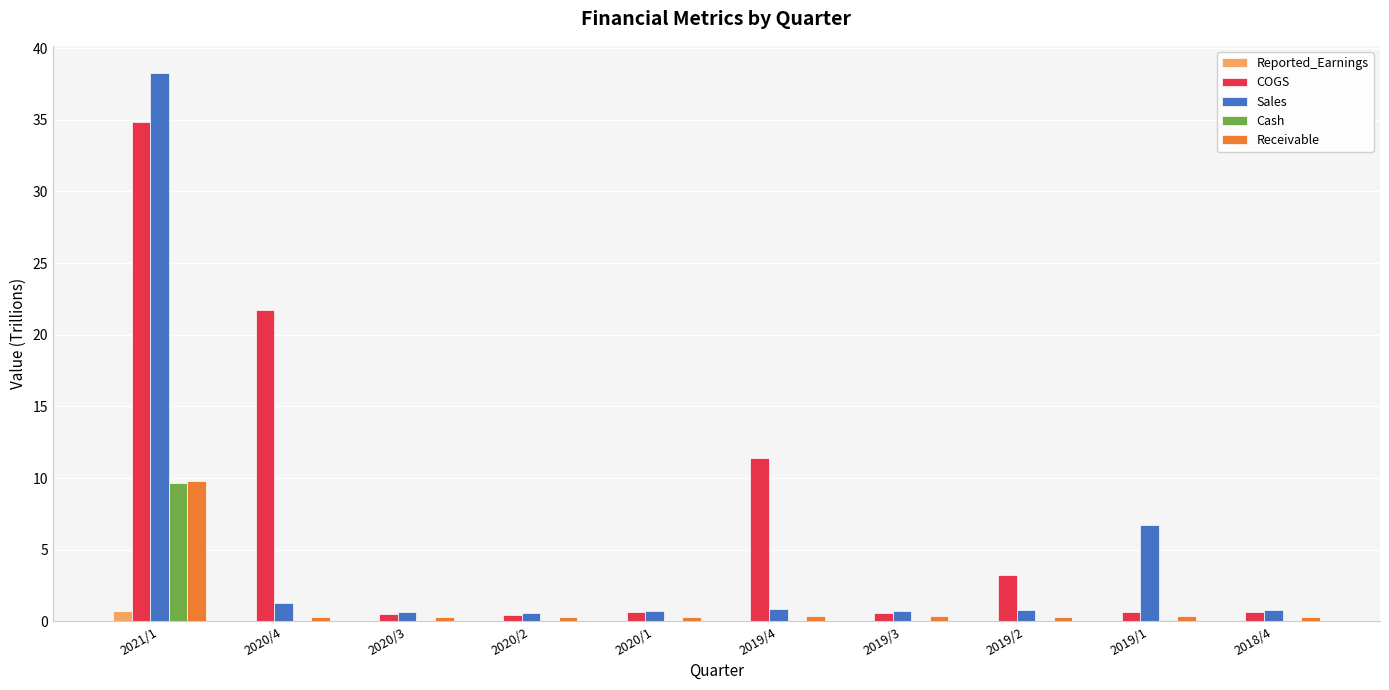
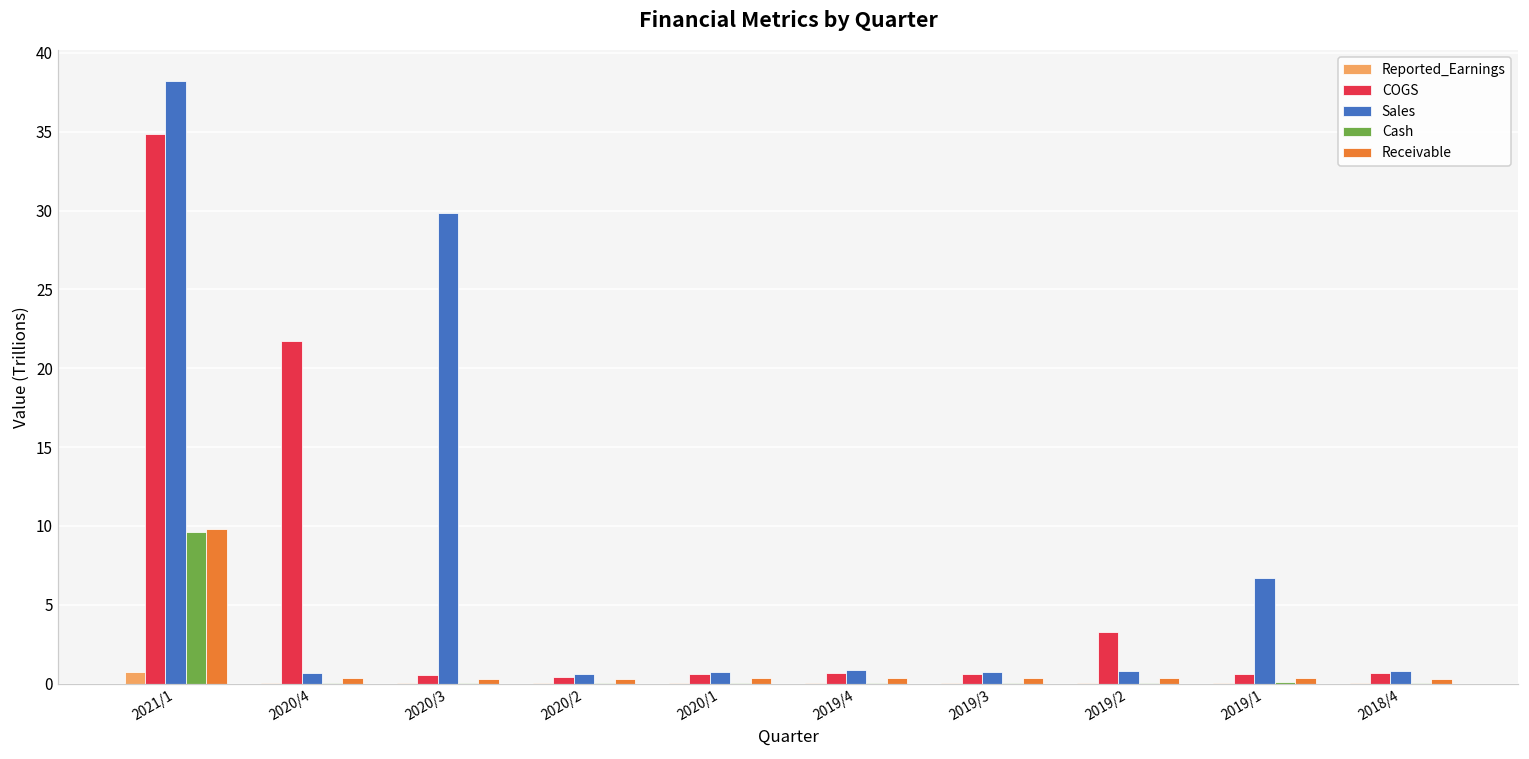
Sales, 2020/4: 1.3 -> 0.7
Sales, 2020/3: 0.7 -> 29.9
COGS, 2019/4: 11.4 -> 0.7
